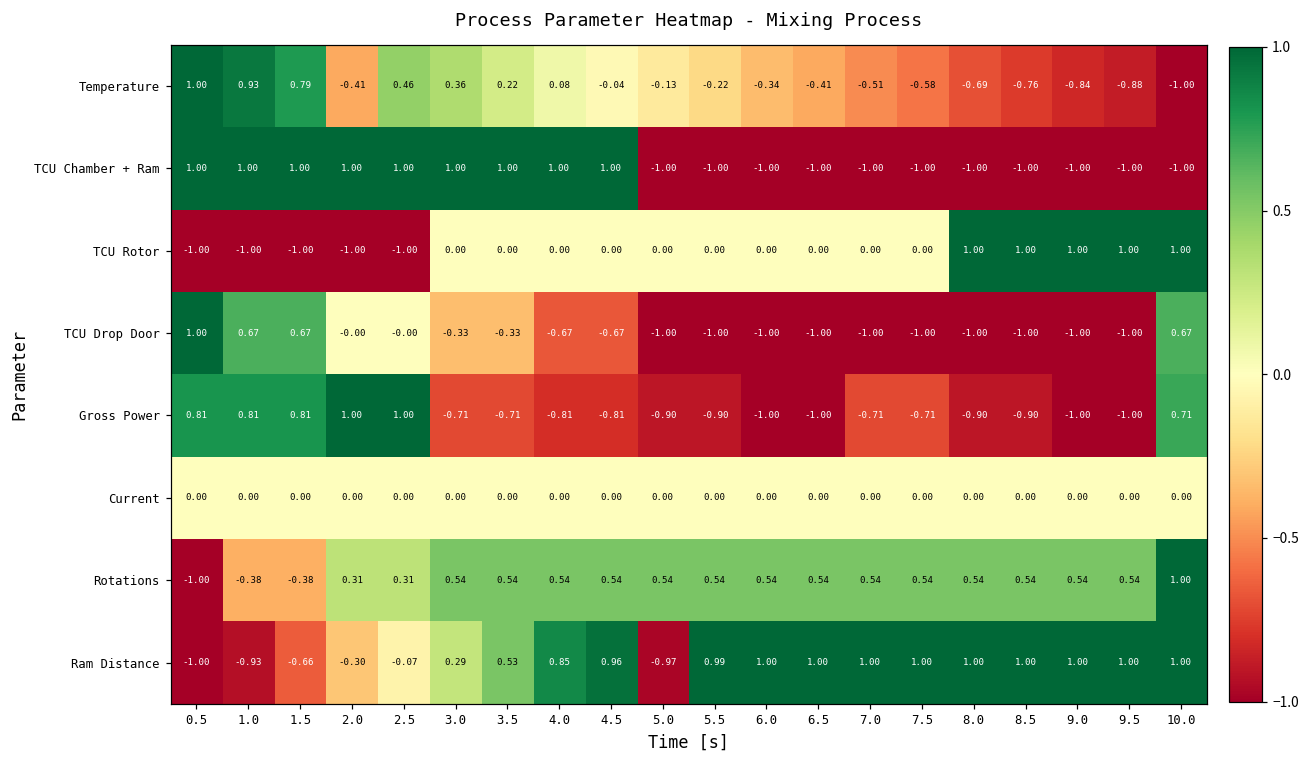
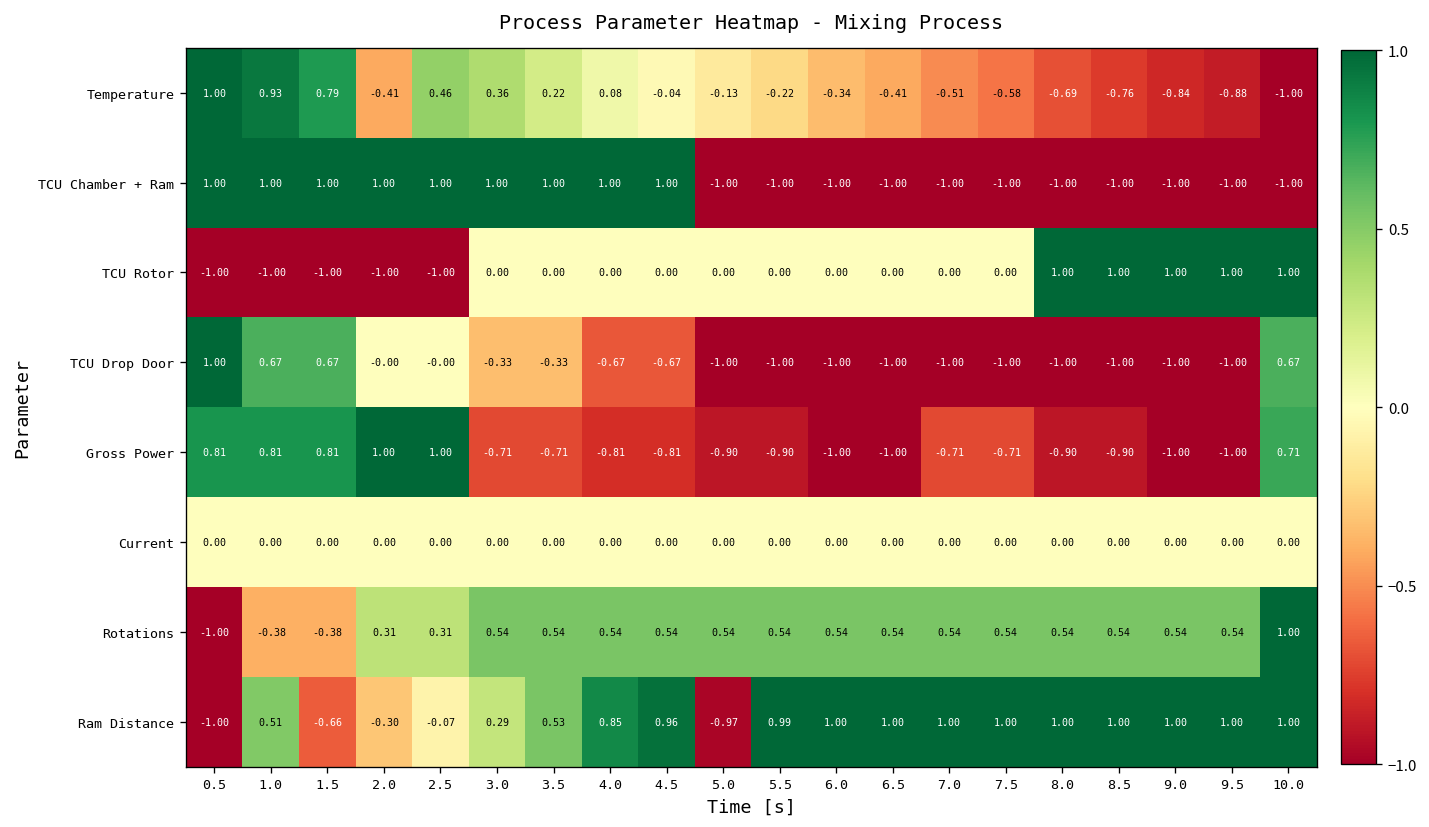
Ram Distance, 1.0: -0.93 -> 0.51
